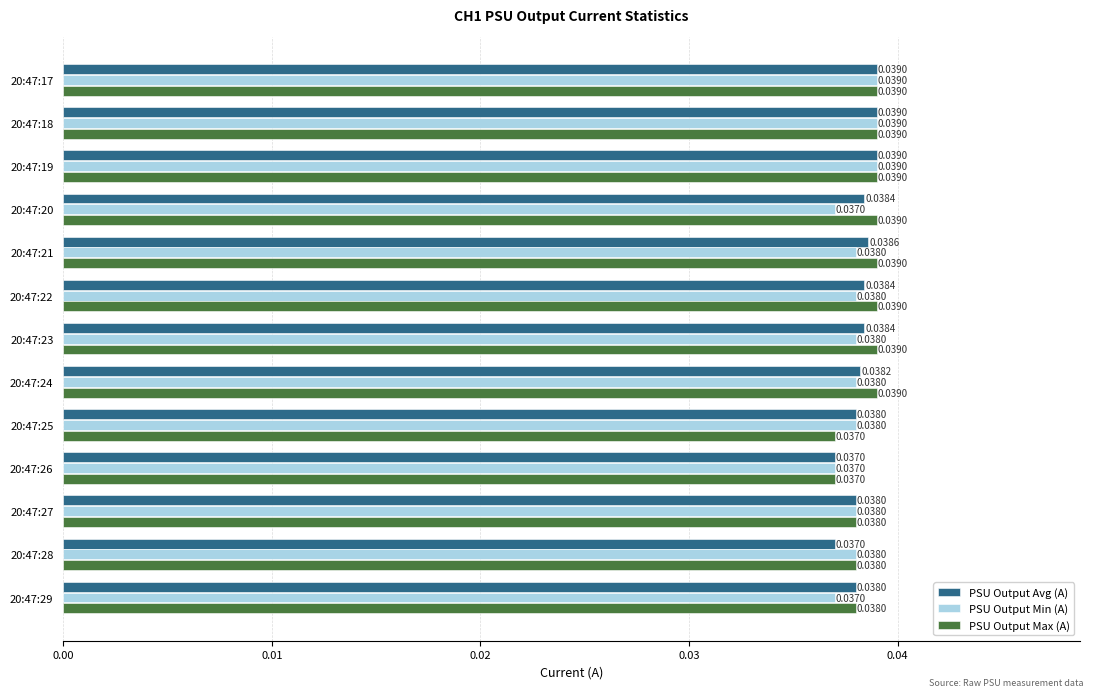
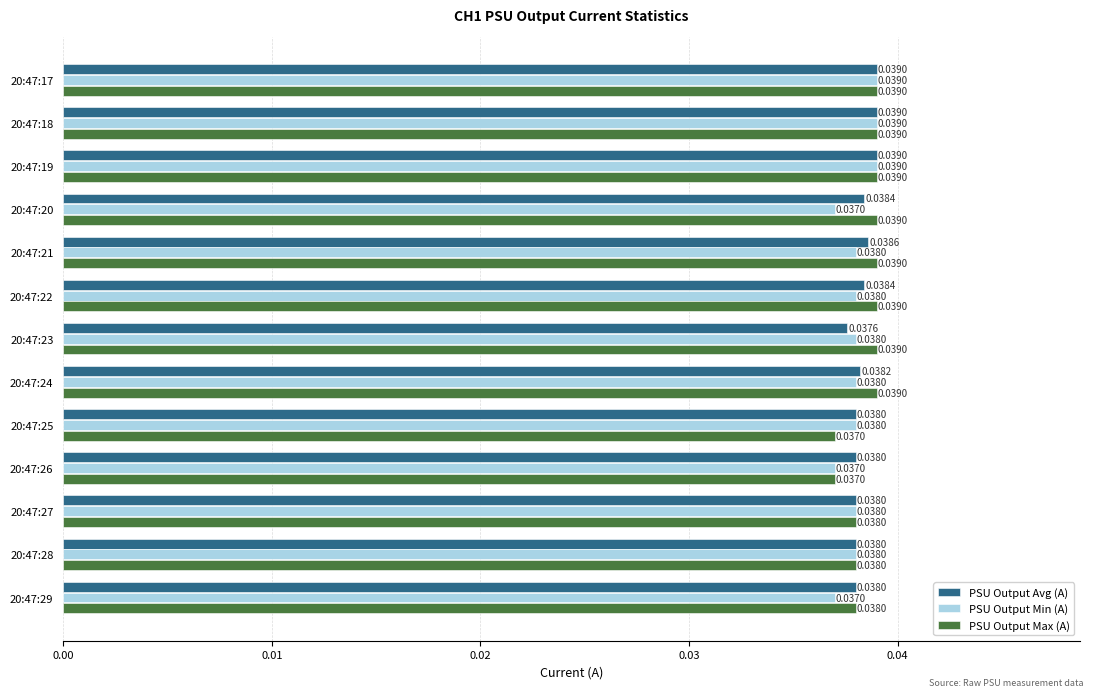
PSU Output Avg (A), 20:47:23: 0.0384 -> 0.0376
PSU Output Avg (A), 20:47:26: 0.0370 -> 0.0380
PSU Output Avg (A), 20:47:28: 0.0370 -> 0.0380
